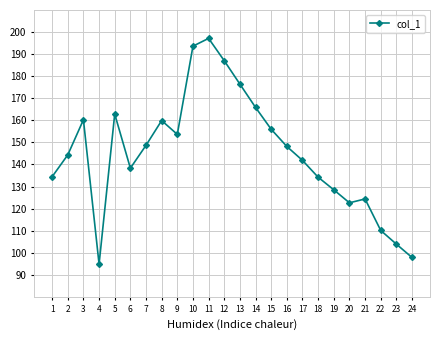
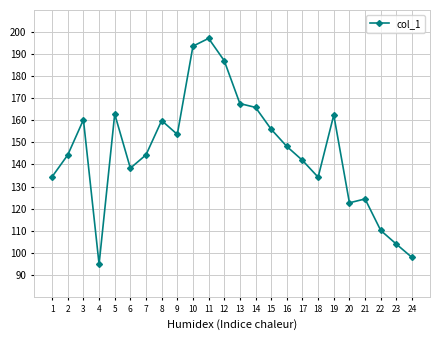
7: 149 -> 144
13: 176 -> 168
19: 129 -> 162
